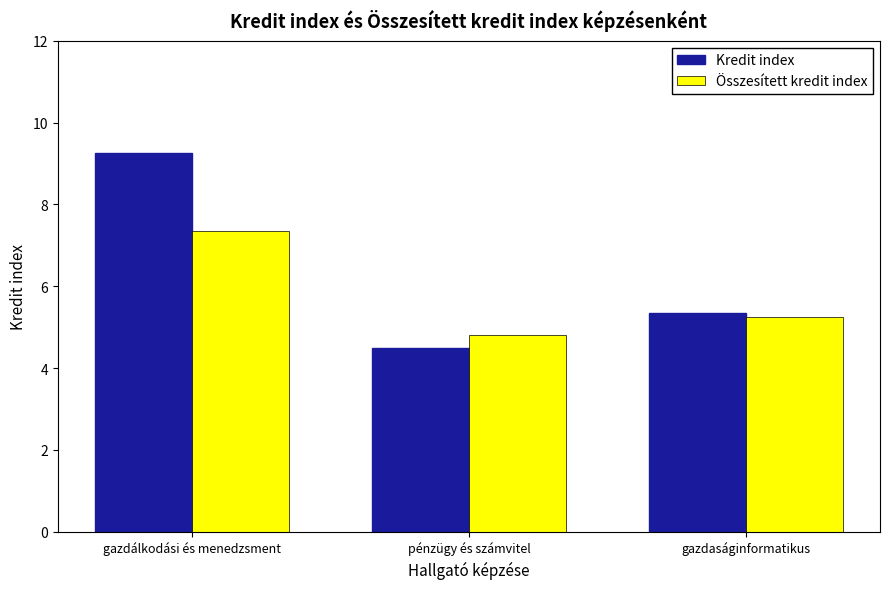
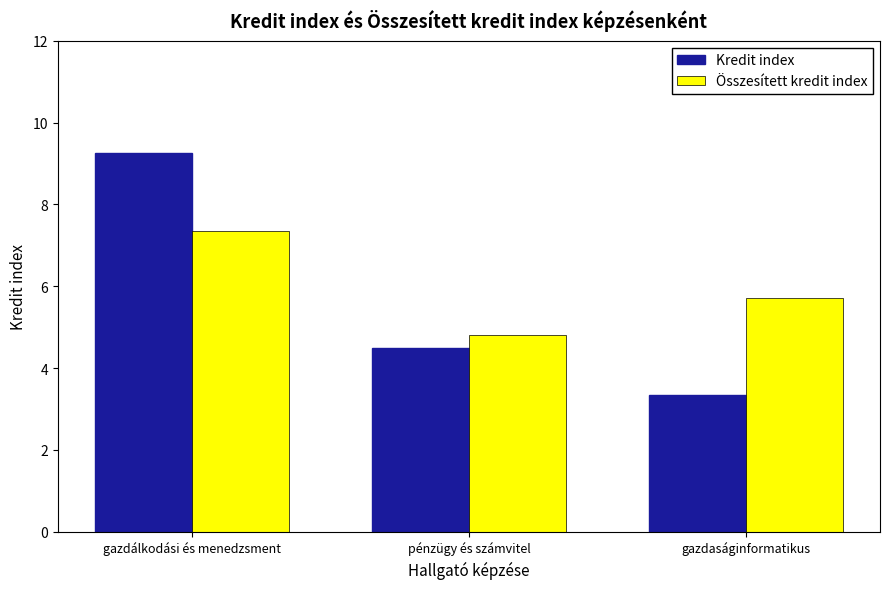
Kredit index, gazdaságinformatikus: 5.4 -> 3.3
Összesített kredit index, gazdaságinformatikus: 5.3 -> 5.7
